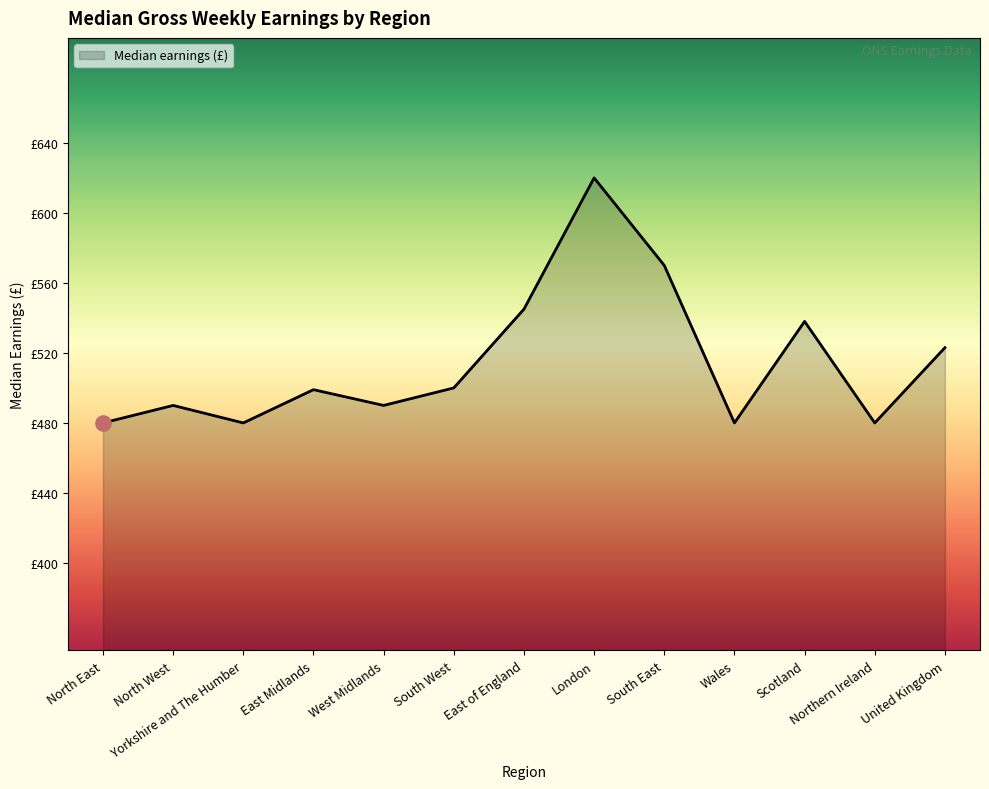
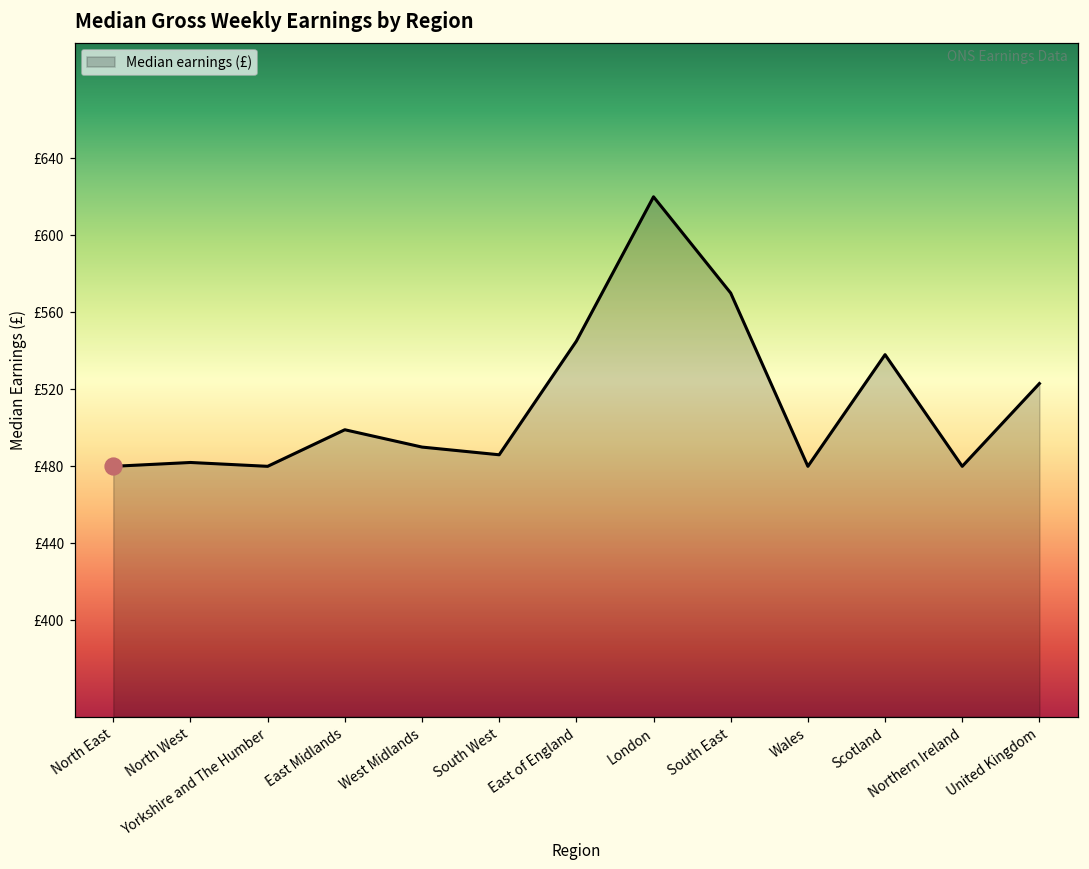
Median earnings (£), North West: £490 -> £482
Median earnings (£), South West: £500 -> £486
